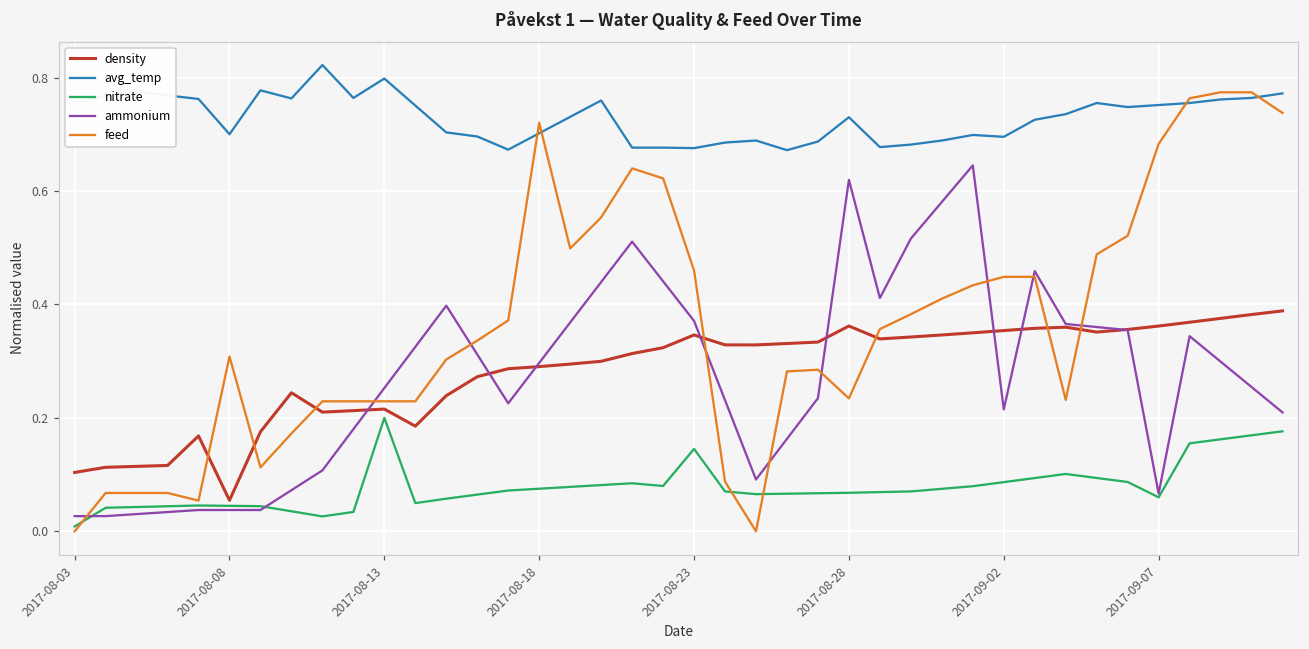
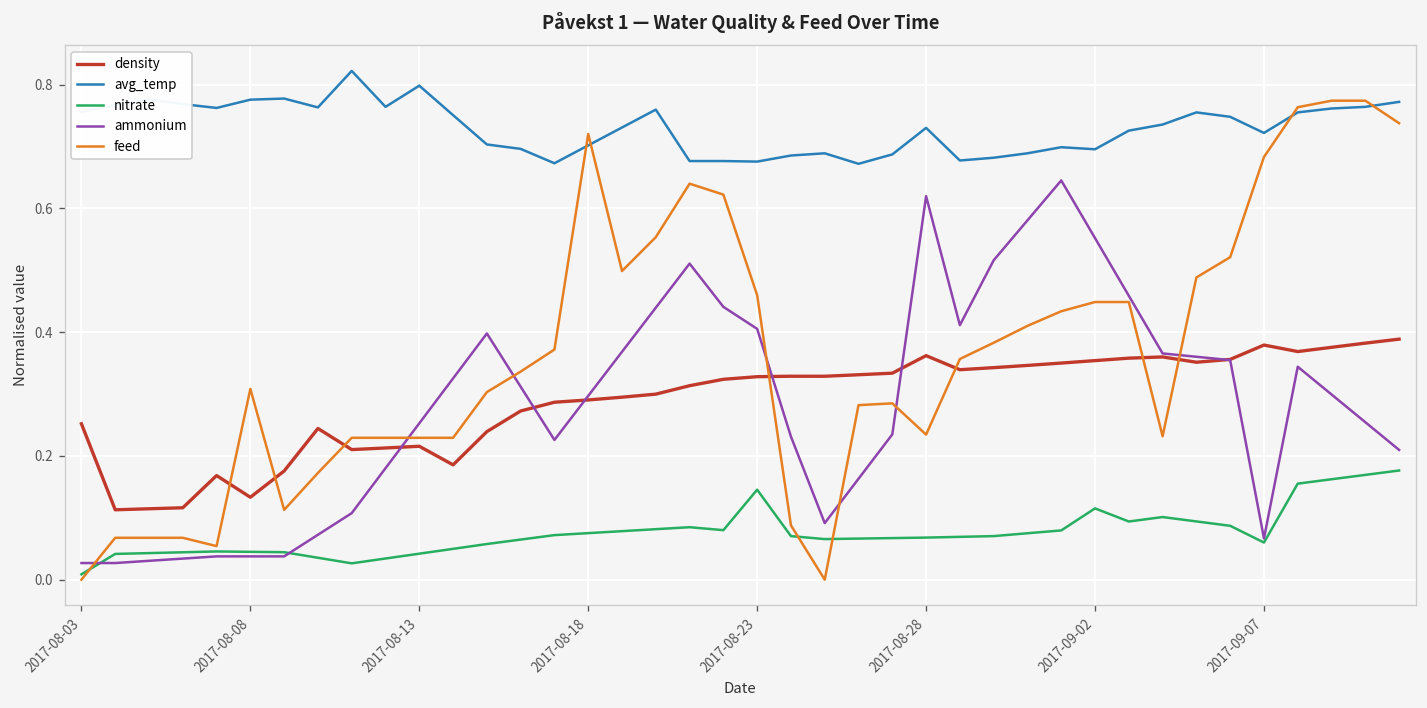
density, 2017-08-03: 0.10 -> 0.25
density, 2017-08-08: 0.05 -> 0.13
avg_temp, 2017-08-08: 0.70 -> 0.78
nitrate, 2017-08-13: 0.20 -> 0.04
density, 2017-08-23: 0.35 -> 0.33
ammonium, 2017-08-23: 0.37 -> 0.41
nitrate, 2017-09-02: 0.09 -> 0.12
ammonium, 2017-09-02: 0.22 -> 0.55
density, 2017-09-07: 0.36 -> 0.38
avg_temp, 2017-09-07: 0.75 -> 0.72
